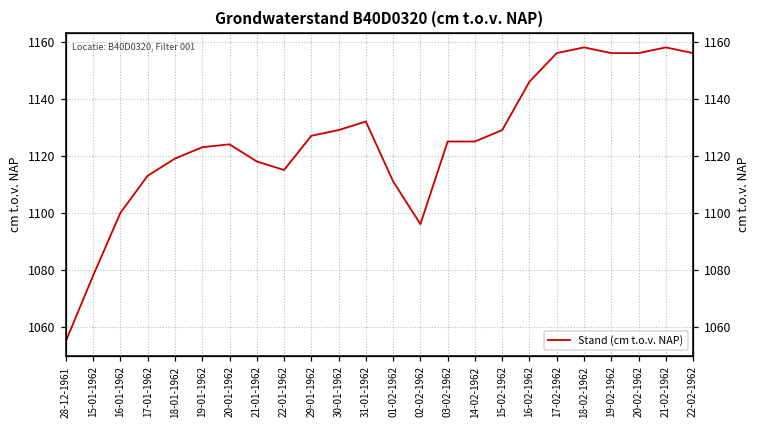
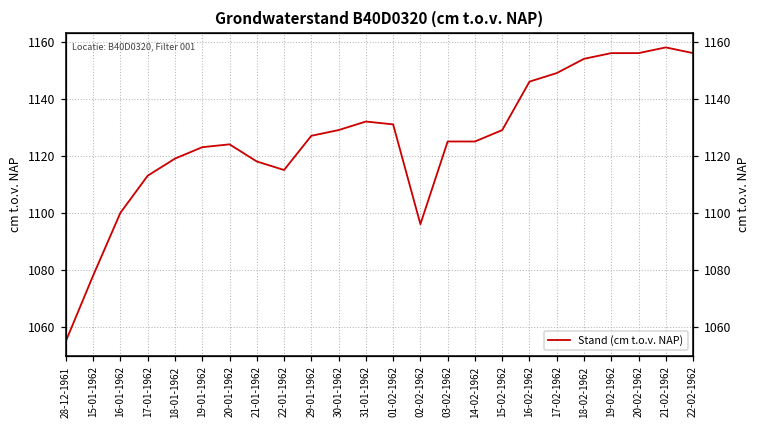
01-02-1962: 1111 -> 1131
17-02-1962: 1156 -> 1149
18-02-1962: 1158 -> 1154
